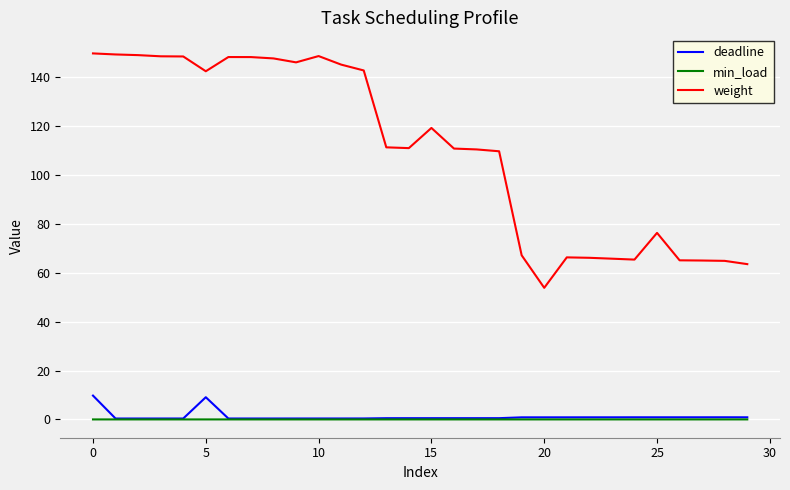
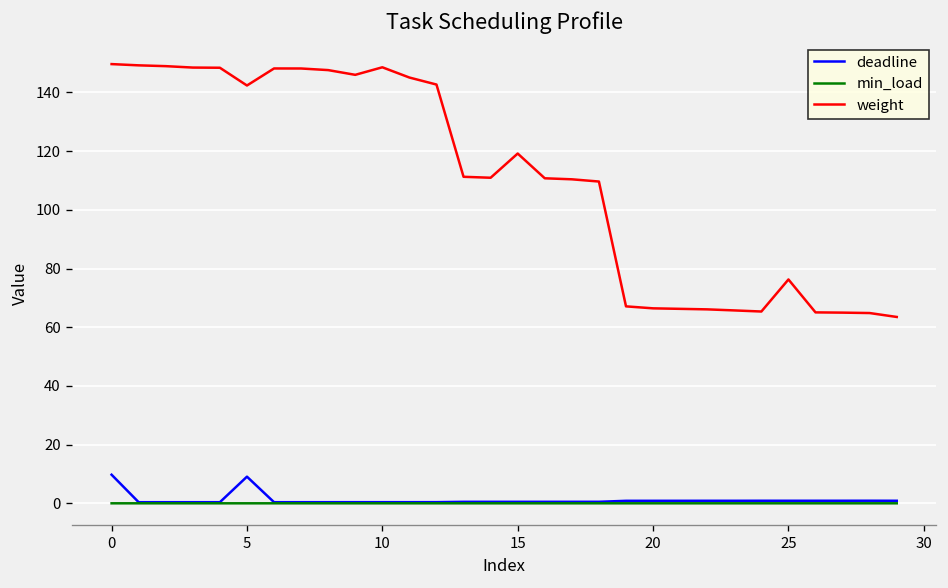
weight, 20: 54 -> 66
